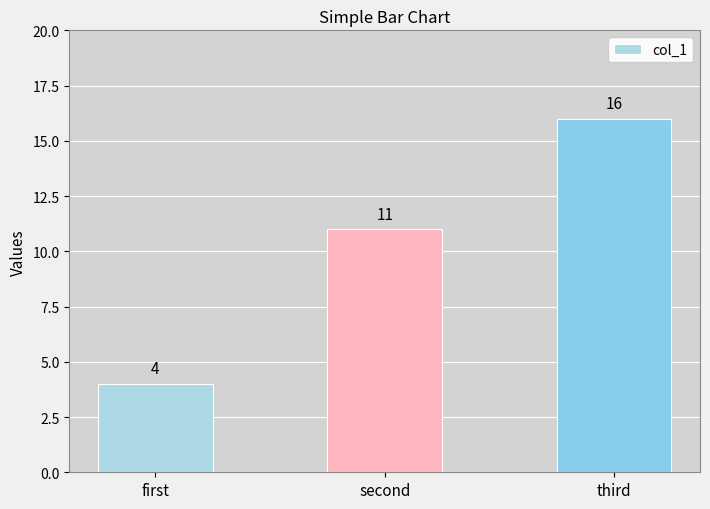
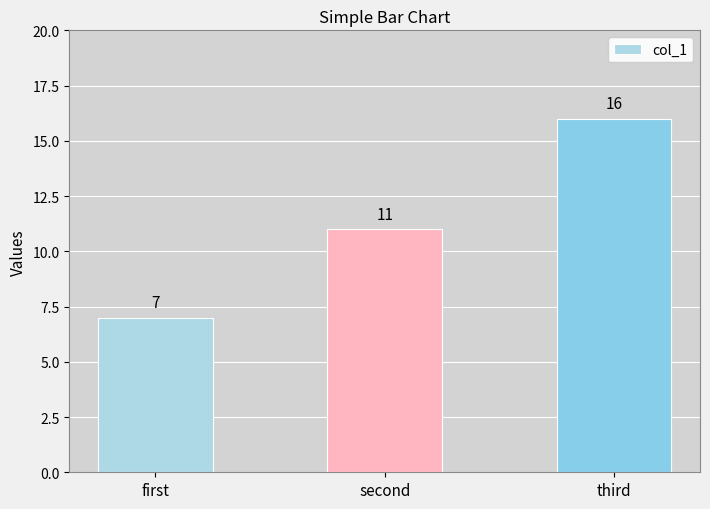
first: 4 -> 7
